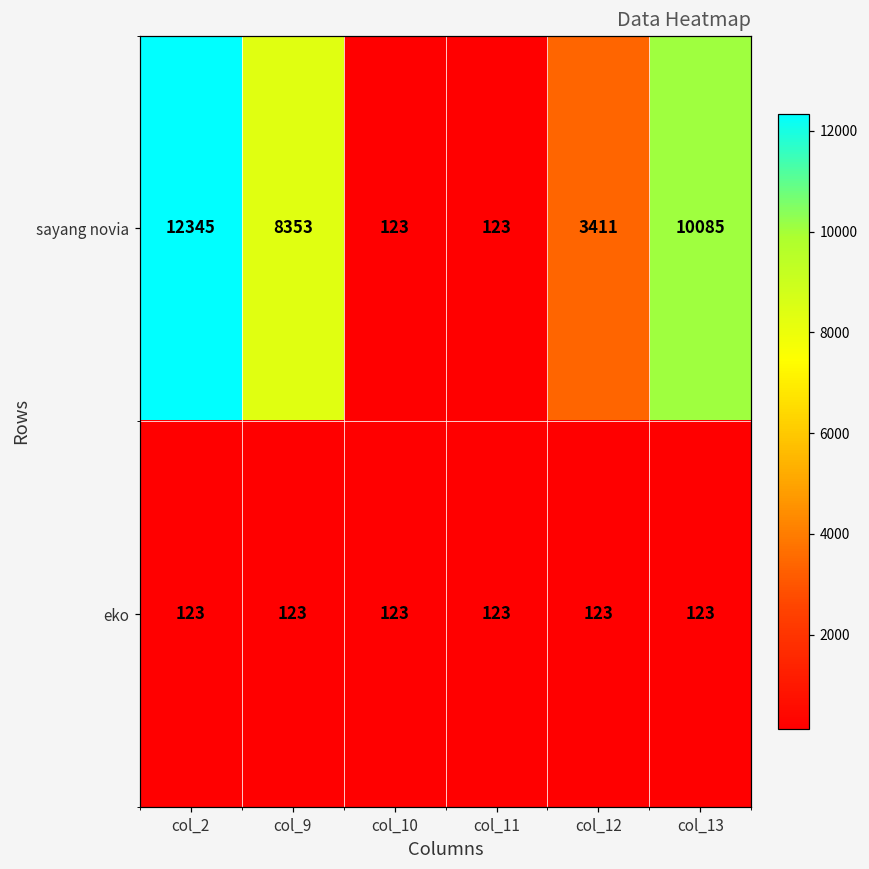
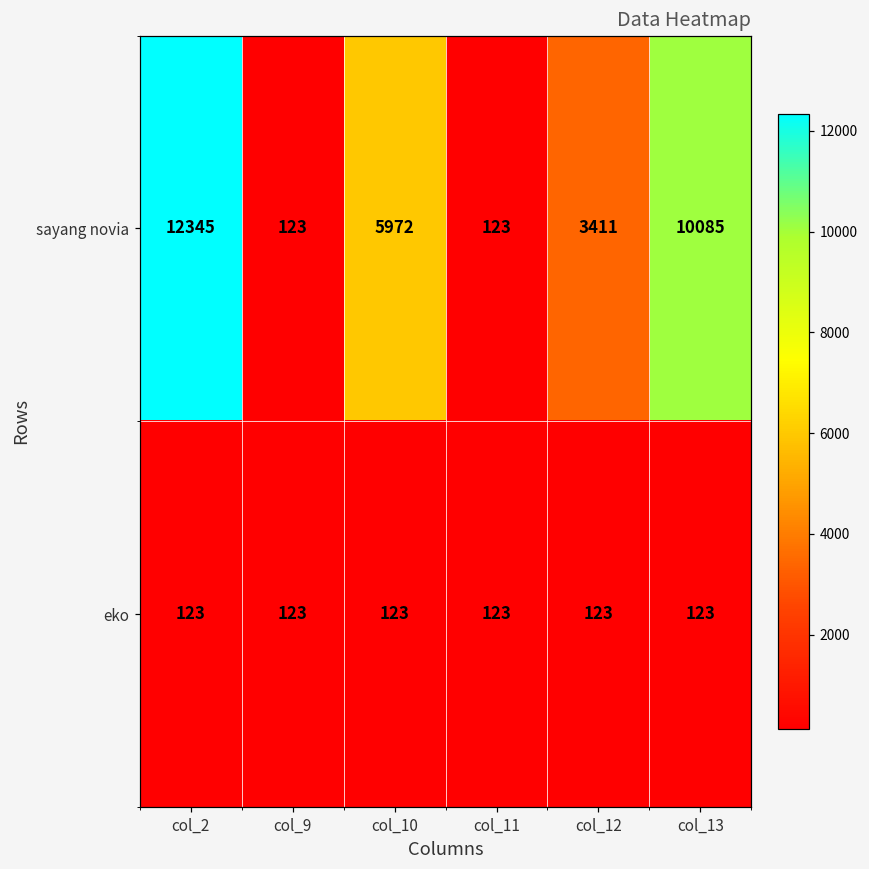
sayang novia, col_9: 8353 -> 123
sayang novia, col_10: 123 -> 5972
